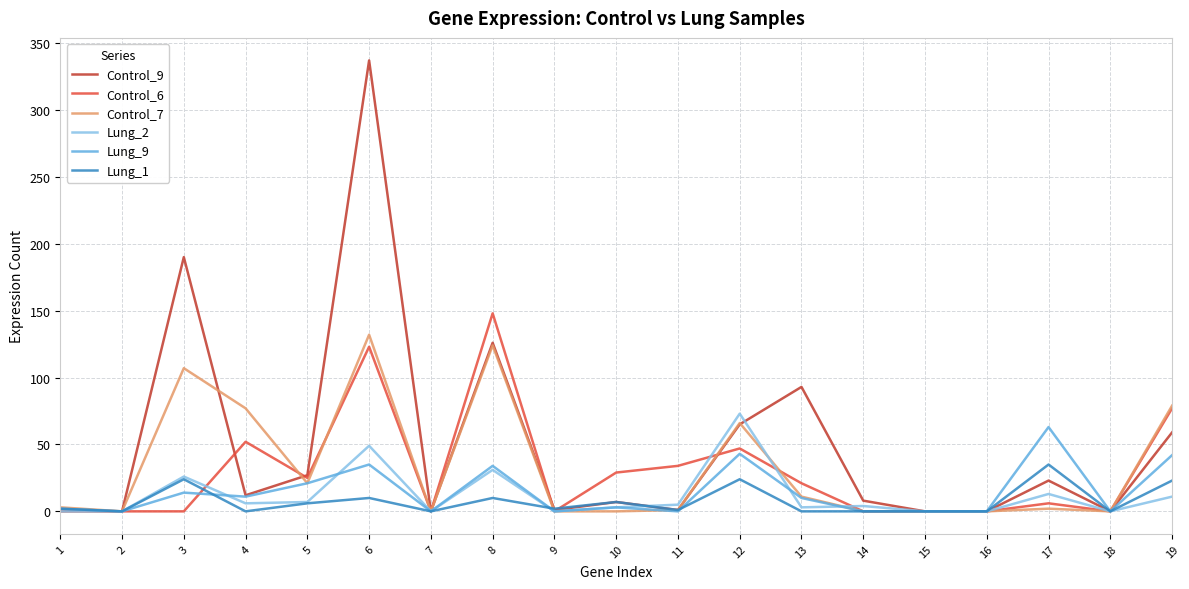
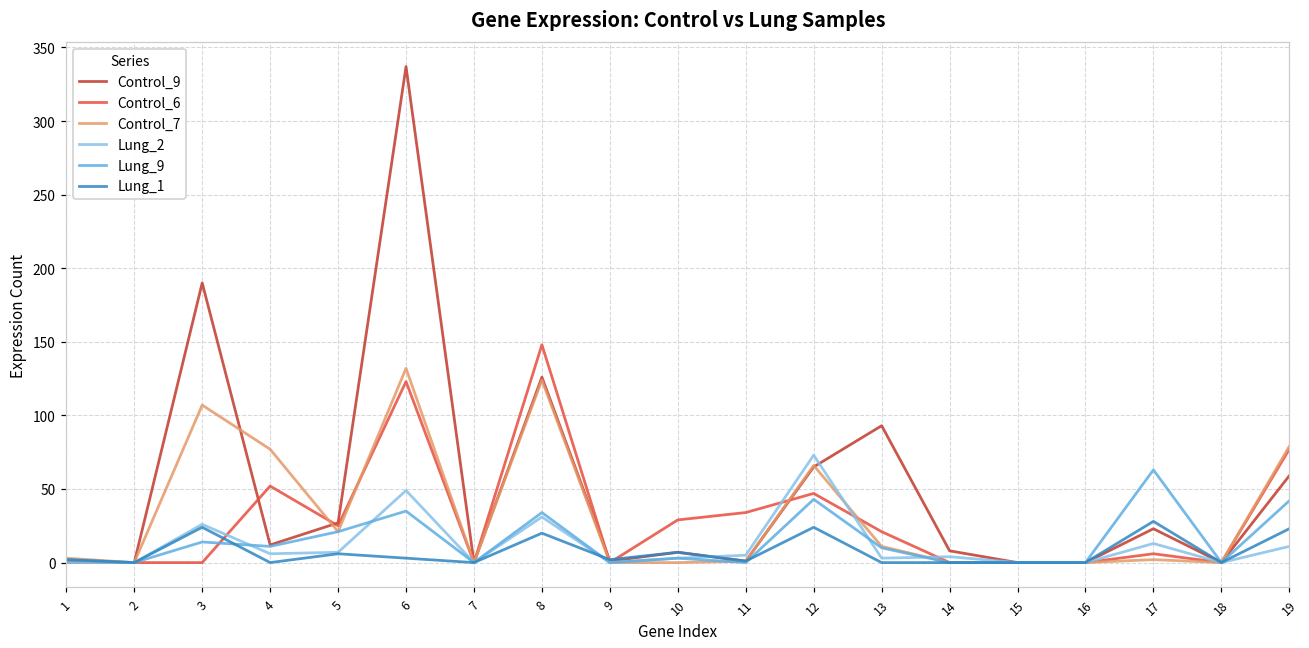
Lung_1, 6: 10 -> 3
Lung_1, 8: 10 -> 20
Lung_1, 17: 35 -> 28
